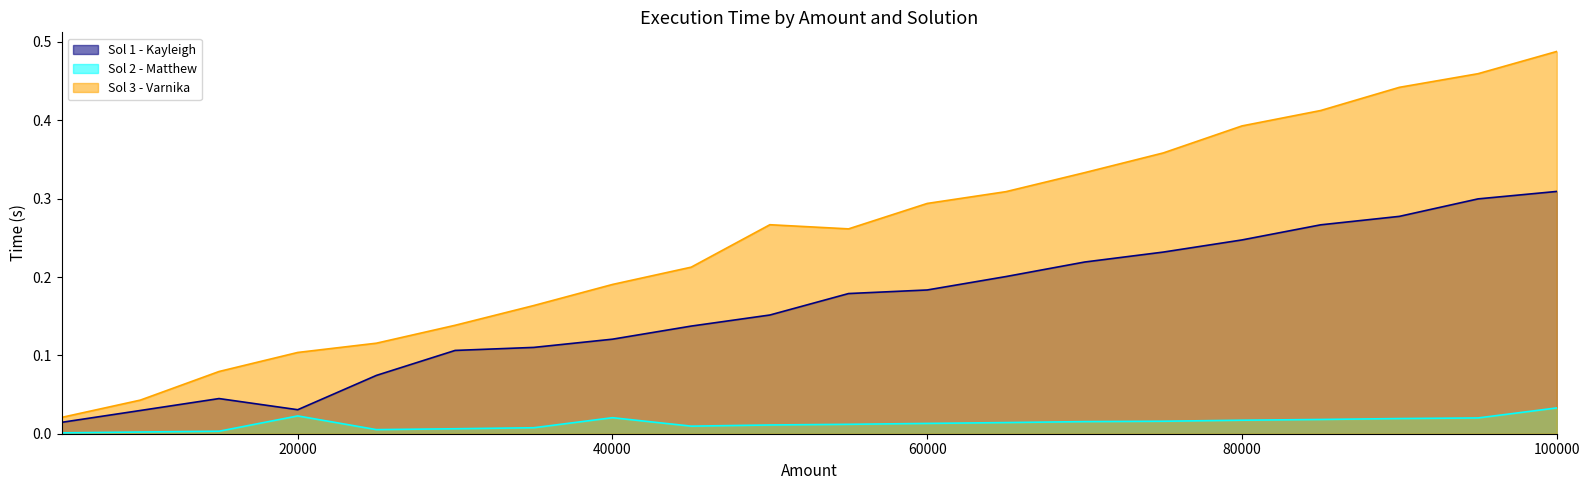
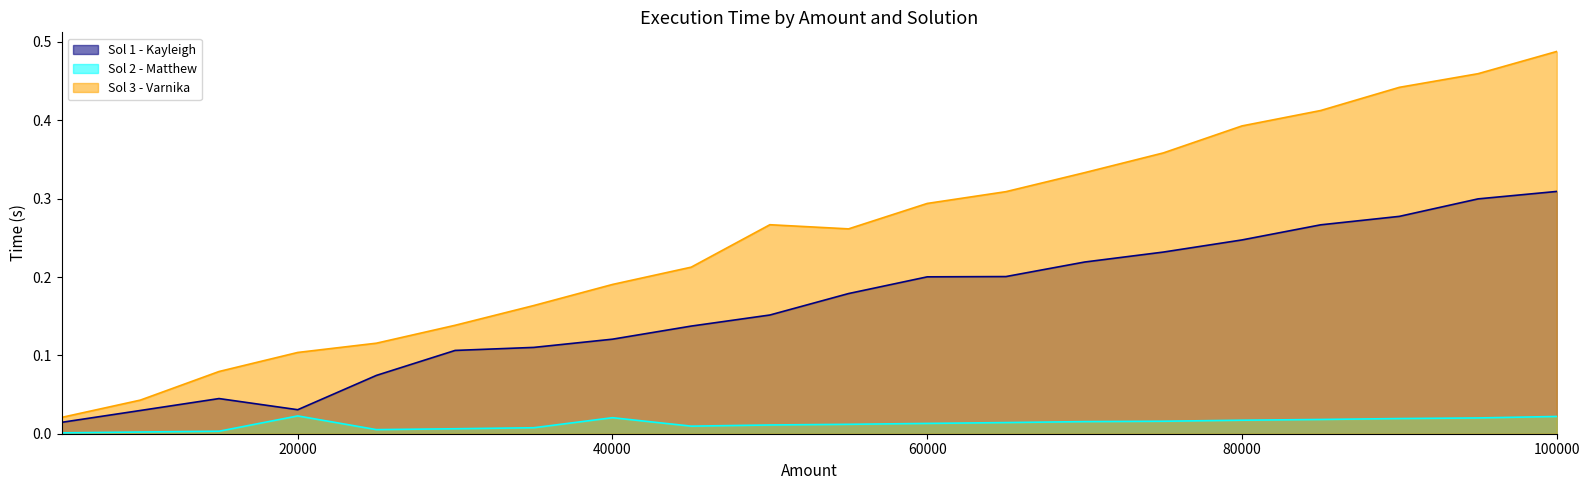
Sol 1 - Kayleigh, 60000: 0.18 -> 0.20
Sol 2 - Matthew, 100000: 0.03 -> 0.02
